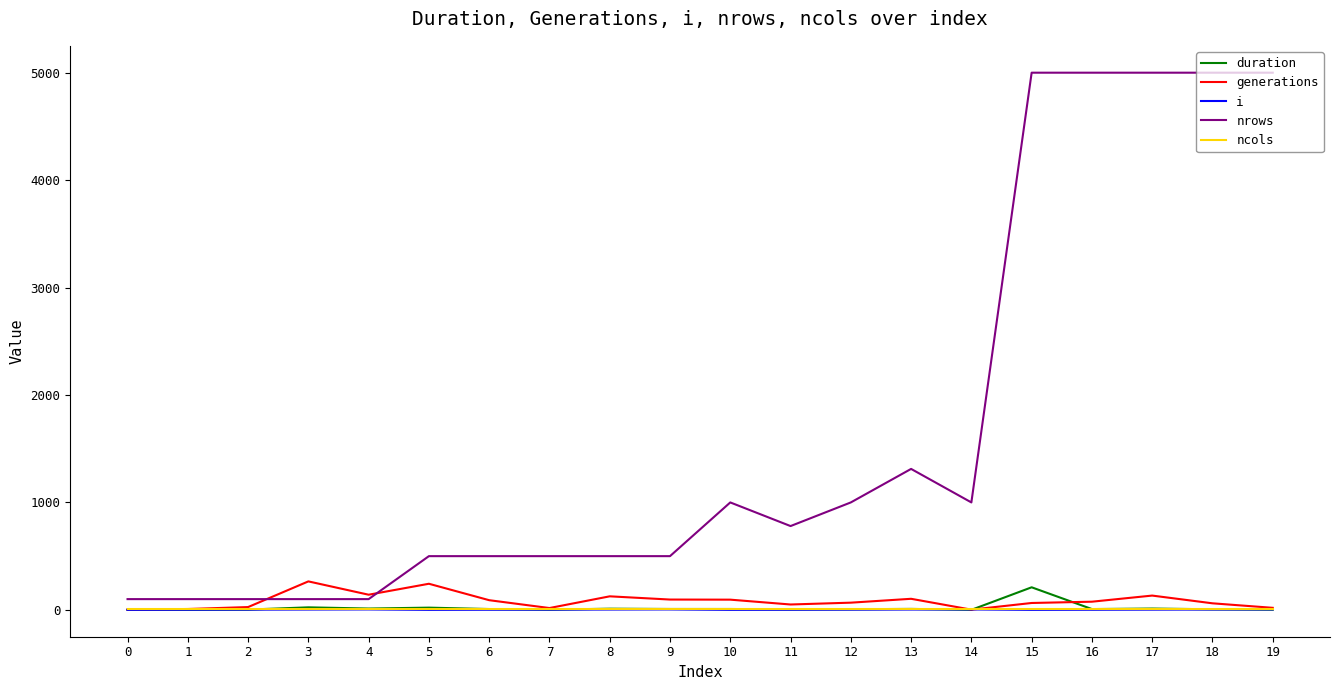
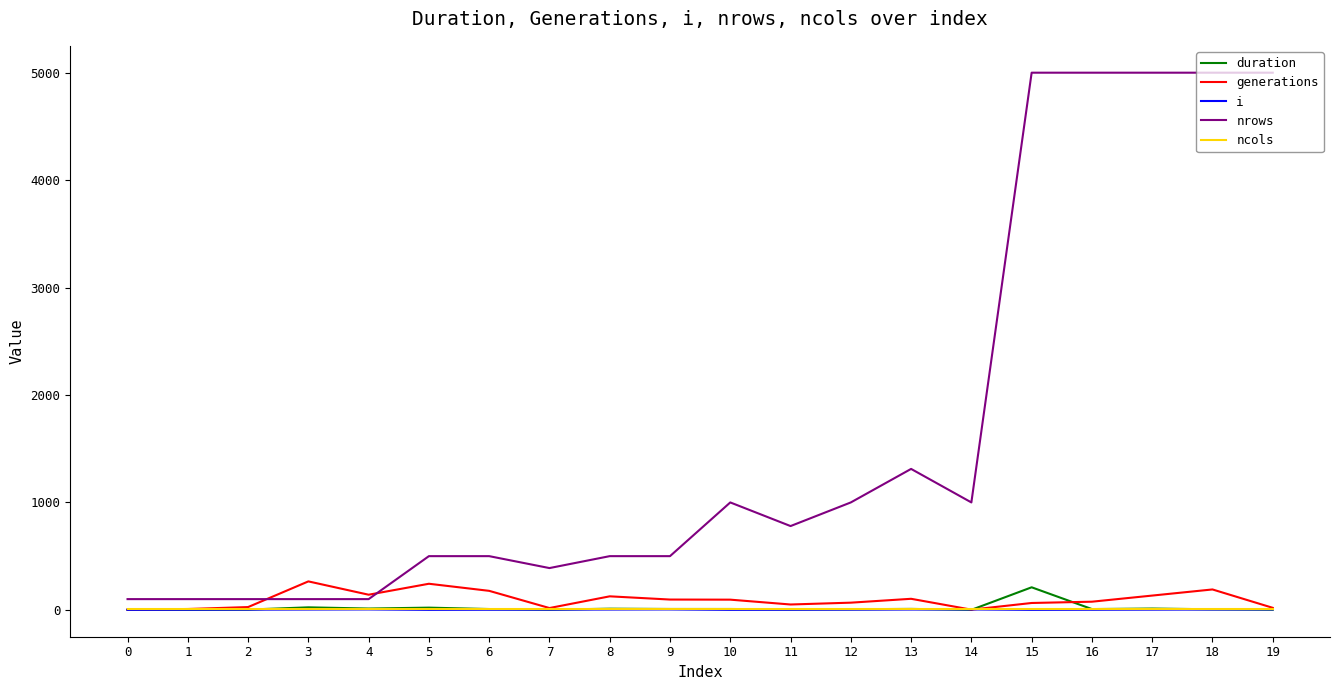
generations, 6: 90 -> 180
nrows, 7: 500 -> 390
generations, 18: 60 -> 190
